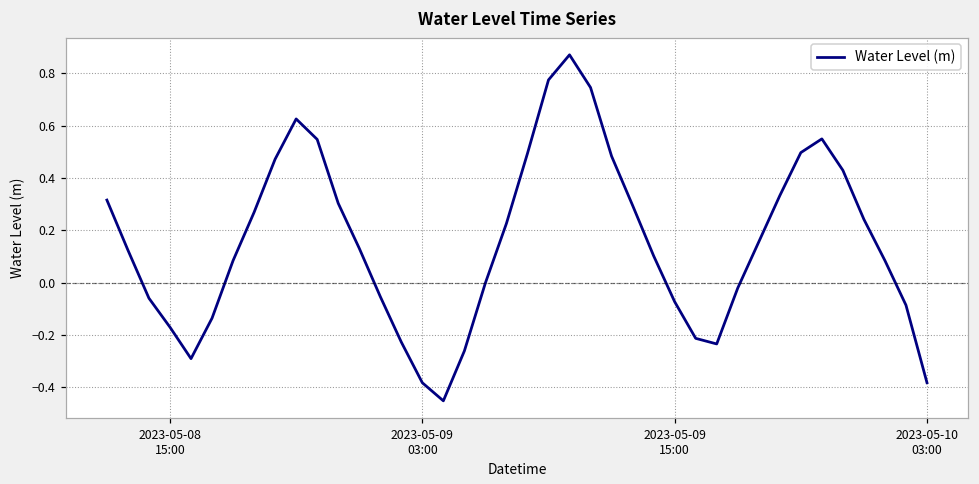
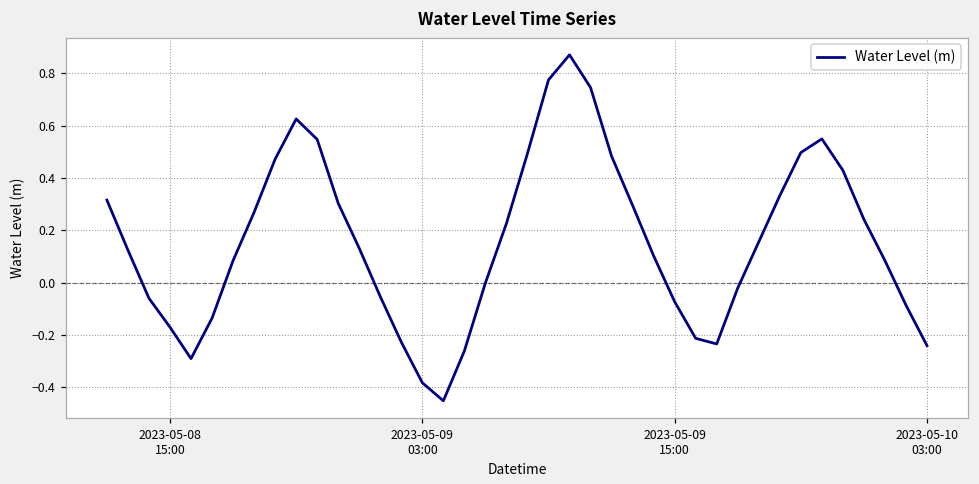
2023-05-10 03:00: -0.38 -> -0.24
